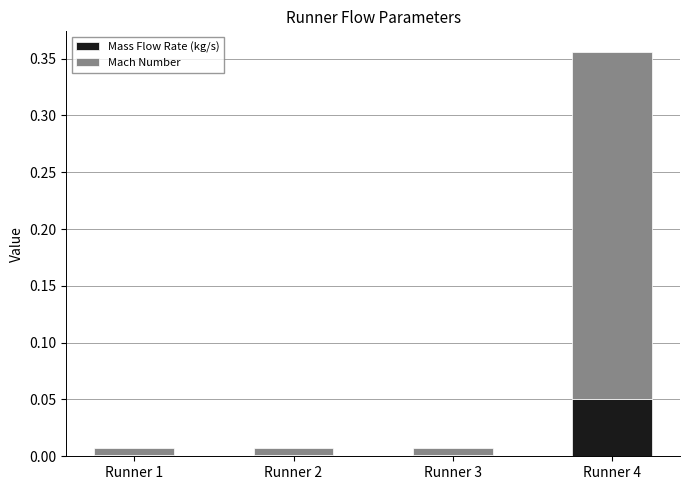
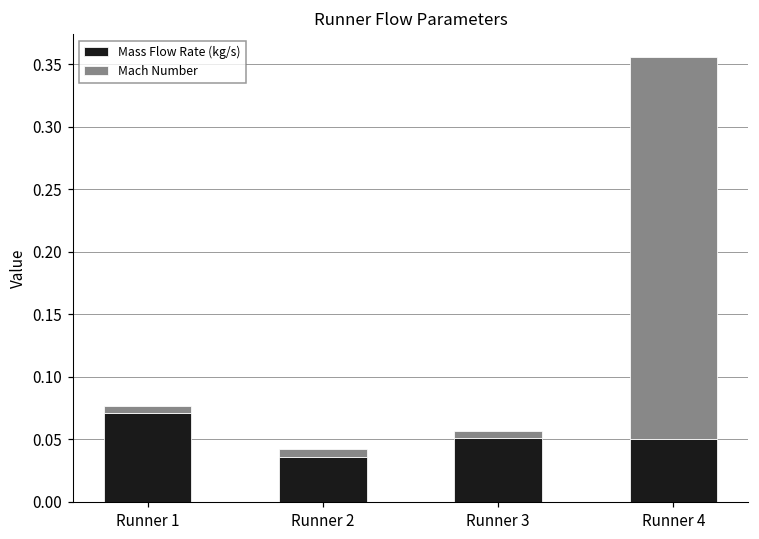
Mass Flow Rate (kg/s), Runner 1: 0.001 -> 0.071
Mass Flow Rate (kg/s), Runner 2: 0.001 -> 0.036
Mass Flow Rate (kg/s), Runner 3: 0.001 -> 0.051
